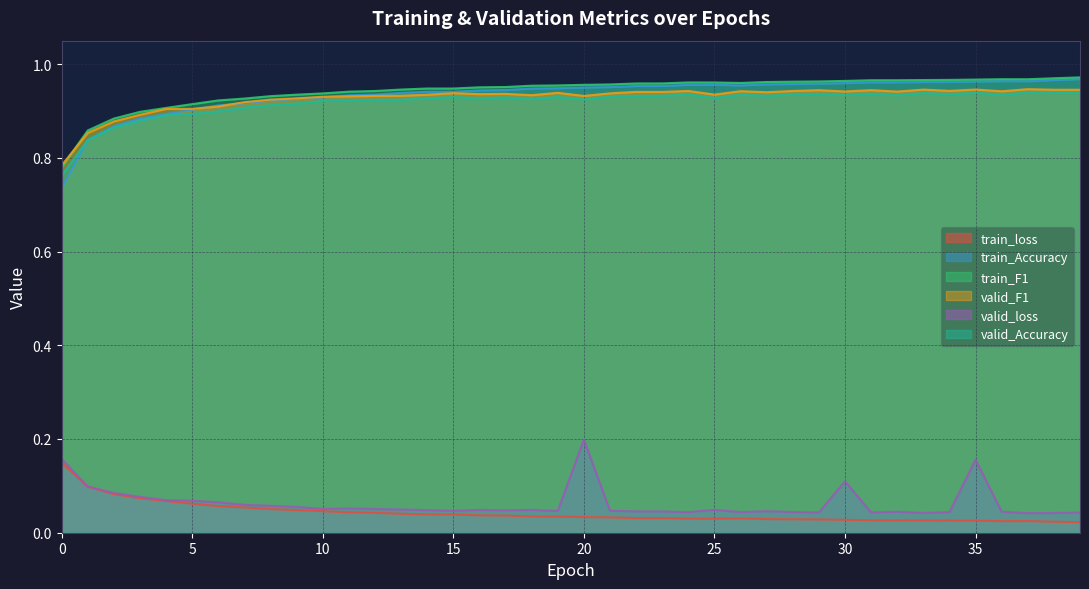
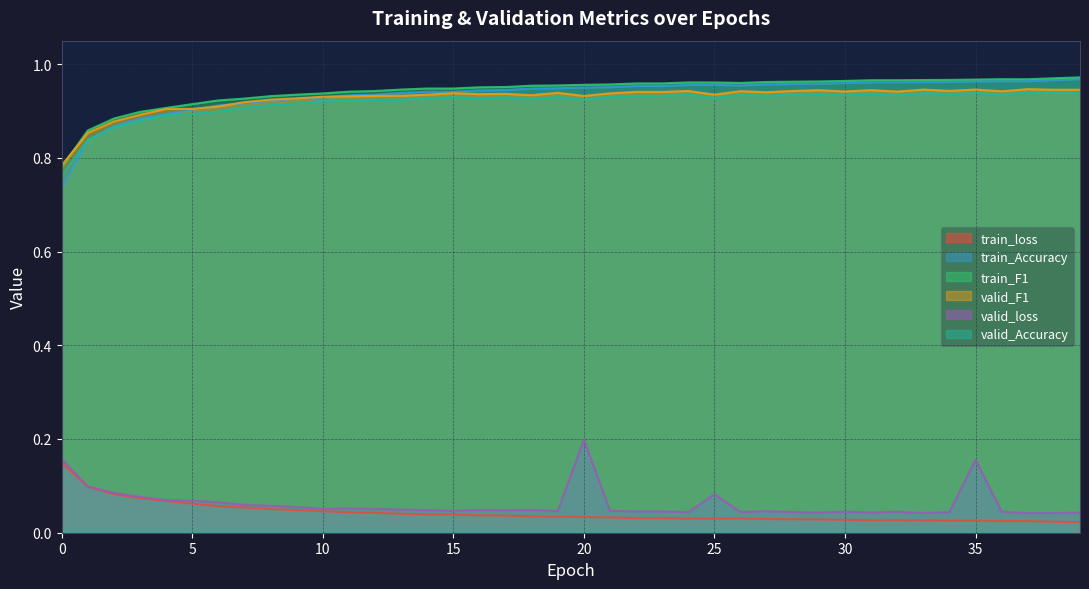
valid_loss, 25: 0.05 -> 0.08
valid_loss, 30: 0.11 -> 0.04
